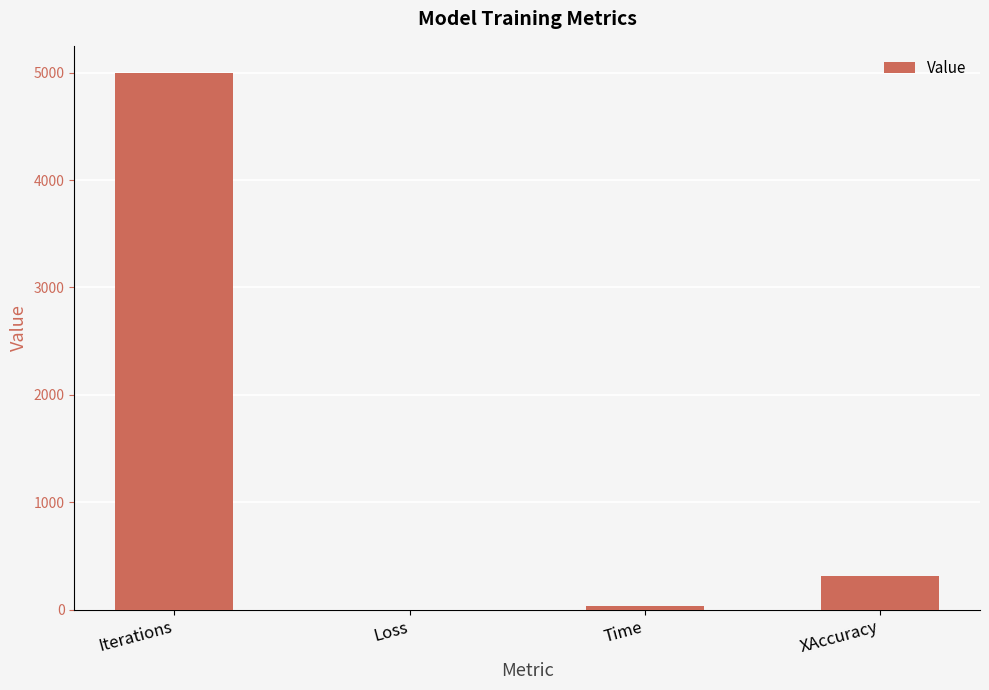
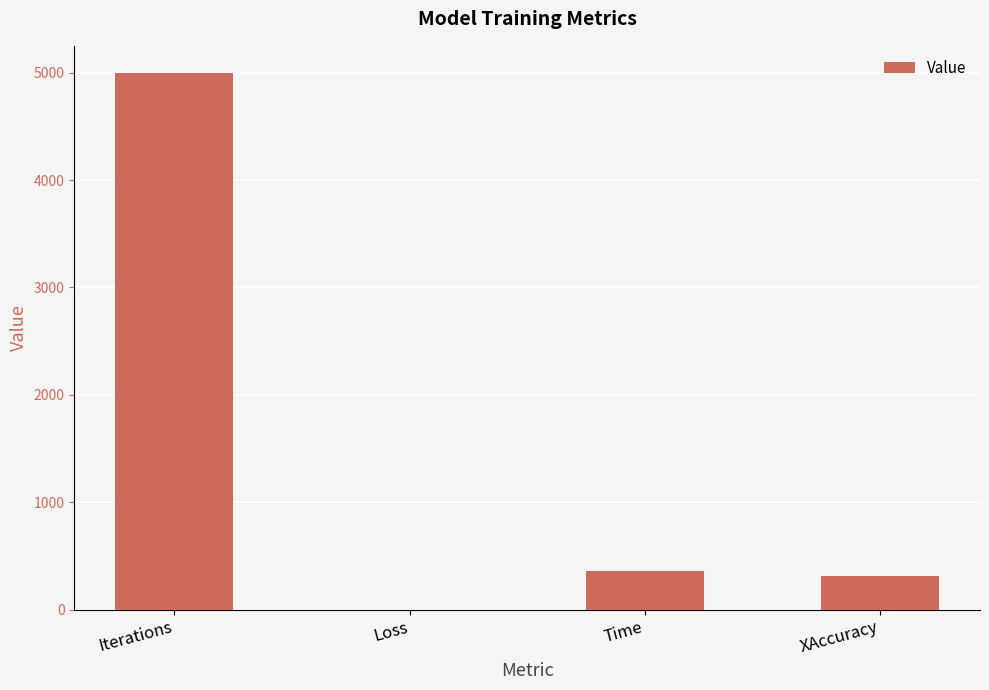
Time: 40 -> 360
